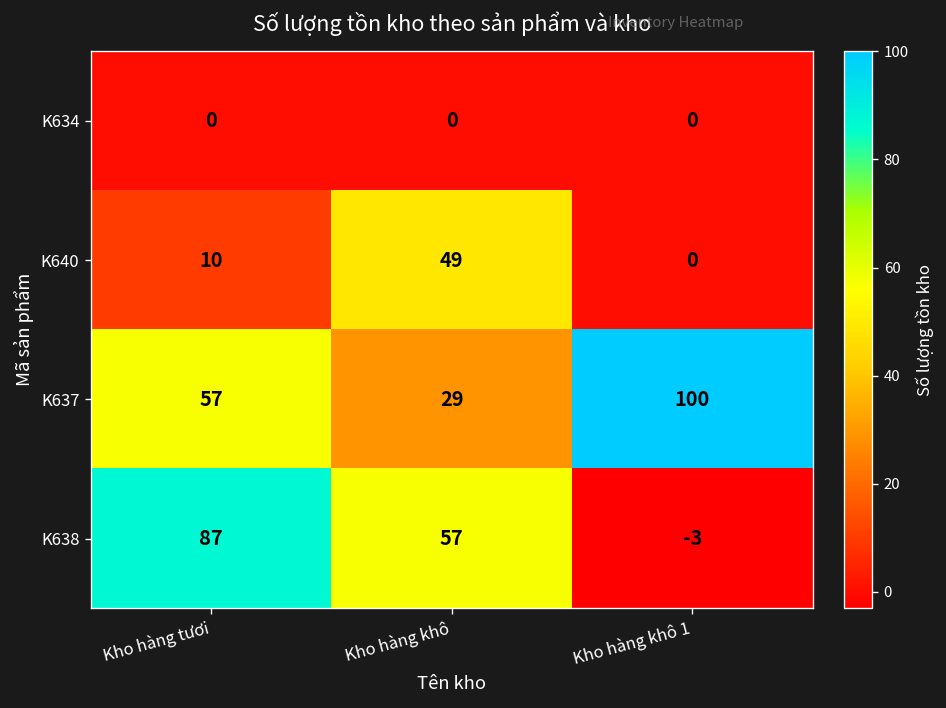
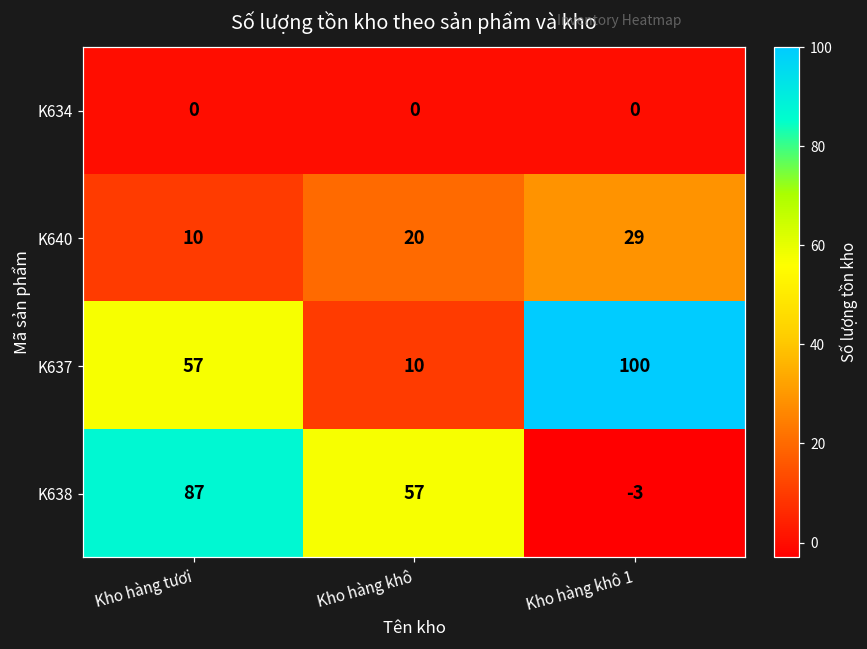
K640, Kho hàng khô: 49 -> 20
K640, Kho hàng khô 1: 0 -> 29
K637, Kho hàng khô: 29 -> 10
